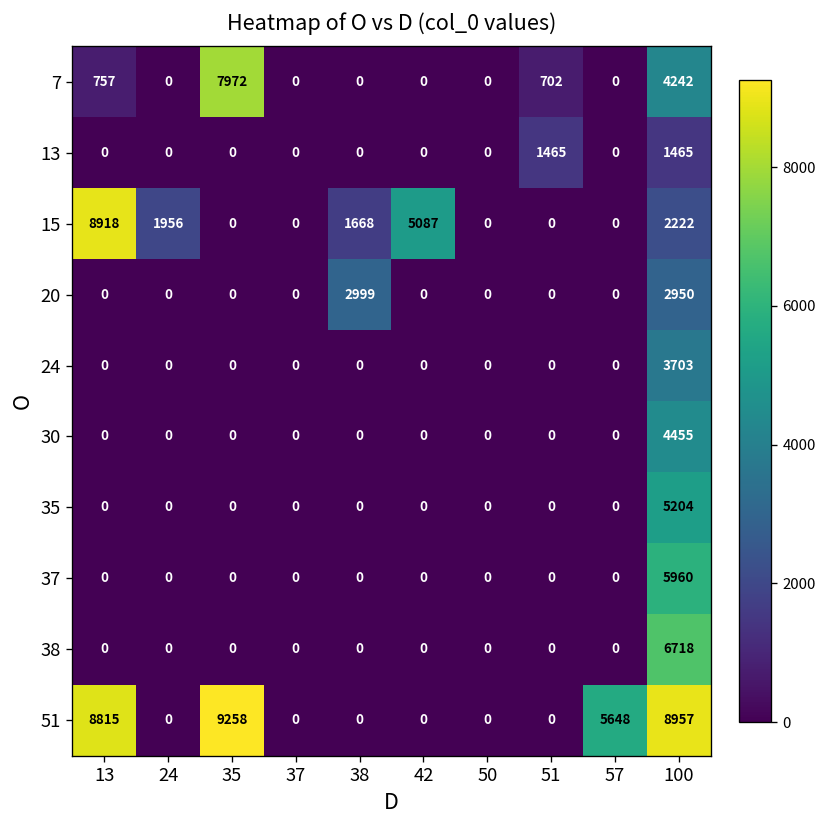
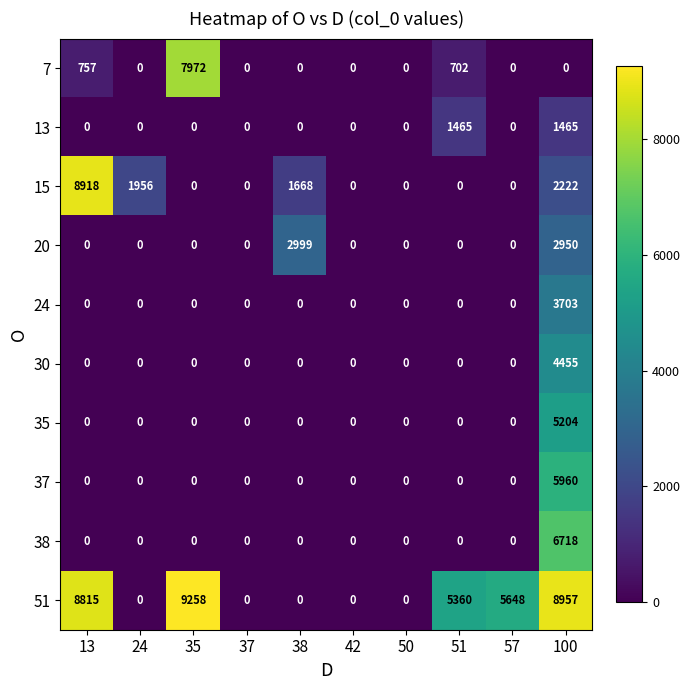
7, 100: 4242 -> 0
15, 42: 5087 -> 0
51, 51: 0 -> 5360
